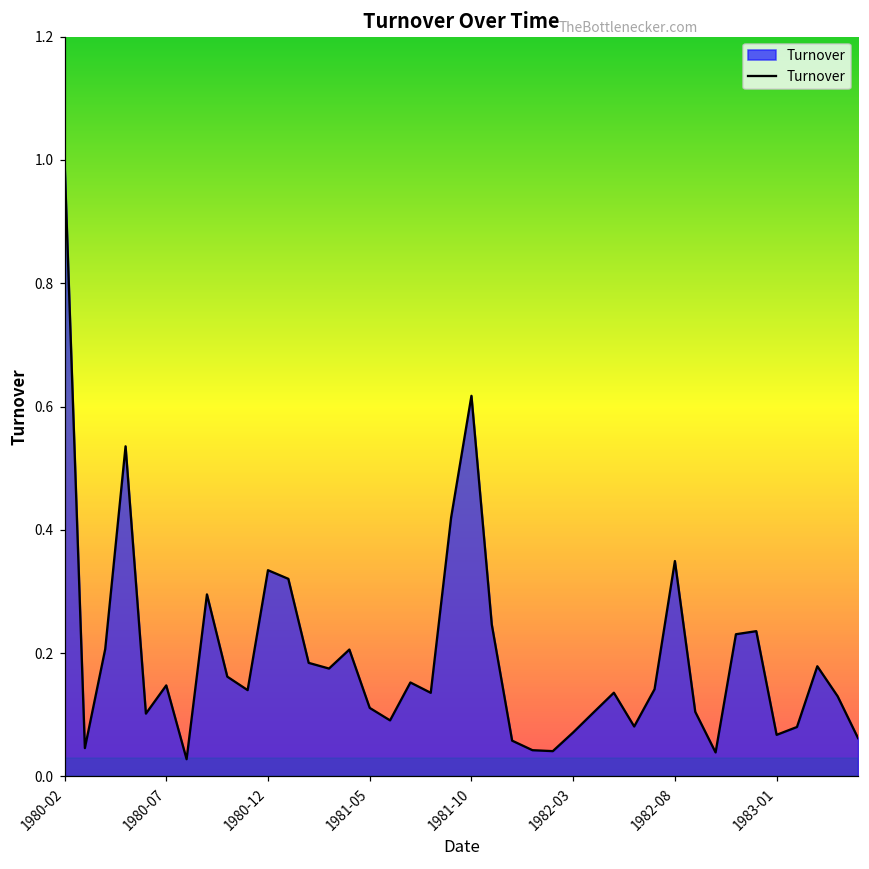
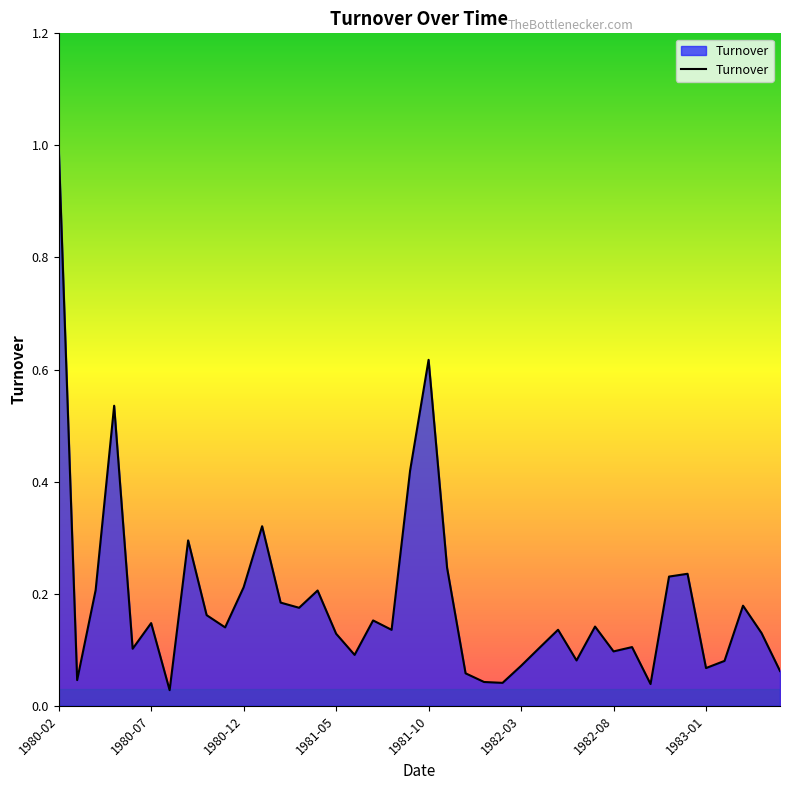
1980-12: 0.33 -> 0.21
1981-05: 0.11 -> 0.13
1982-08: 0.35 -> 0.10
